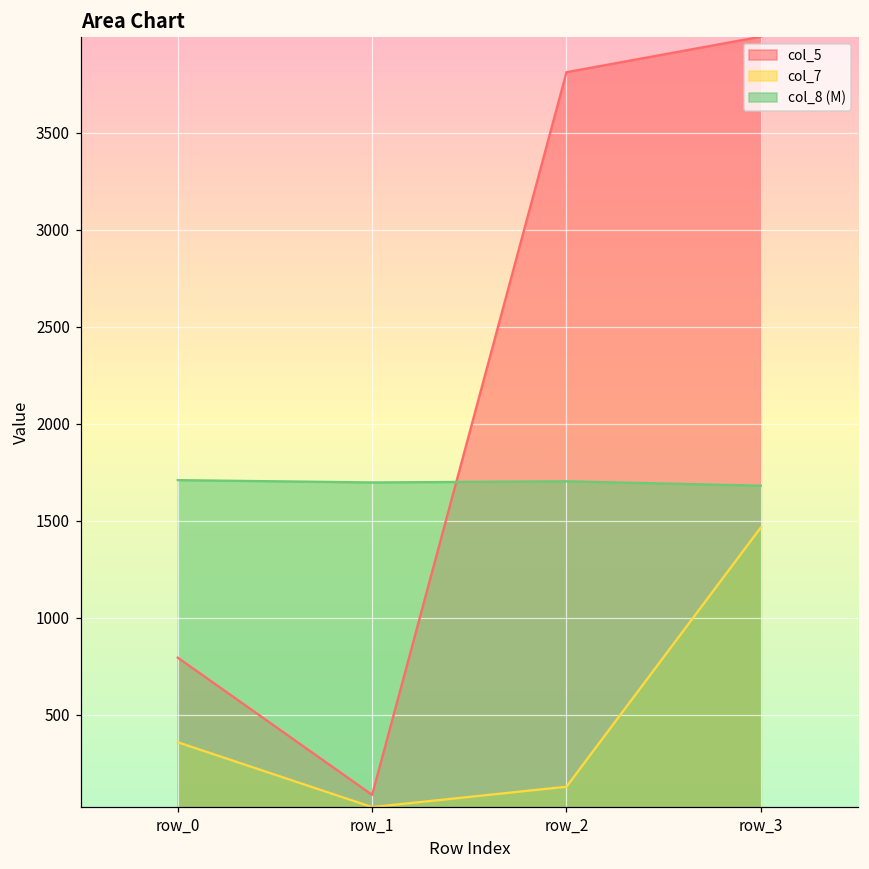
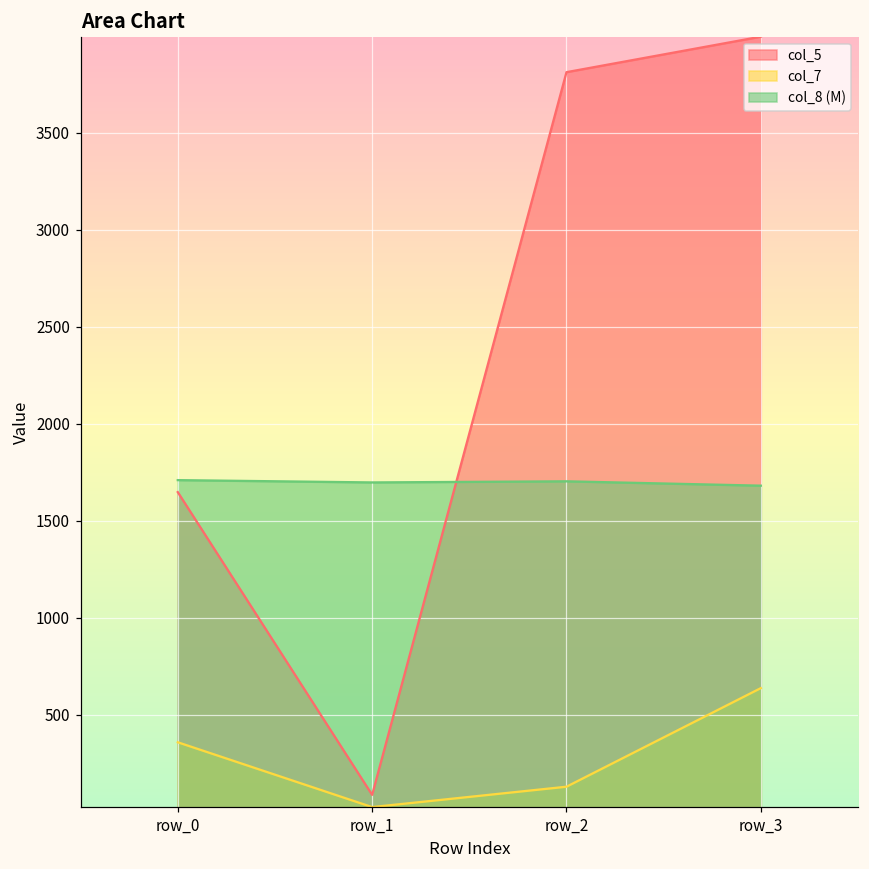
col_5, row_0: 790 -> 1650
col_7, row_3: 1470 -> 640
